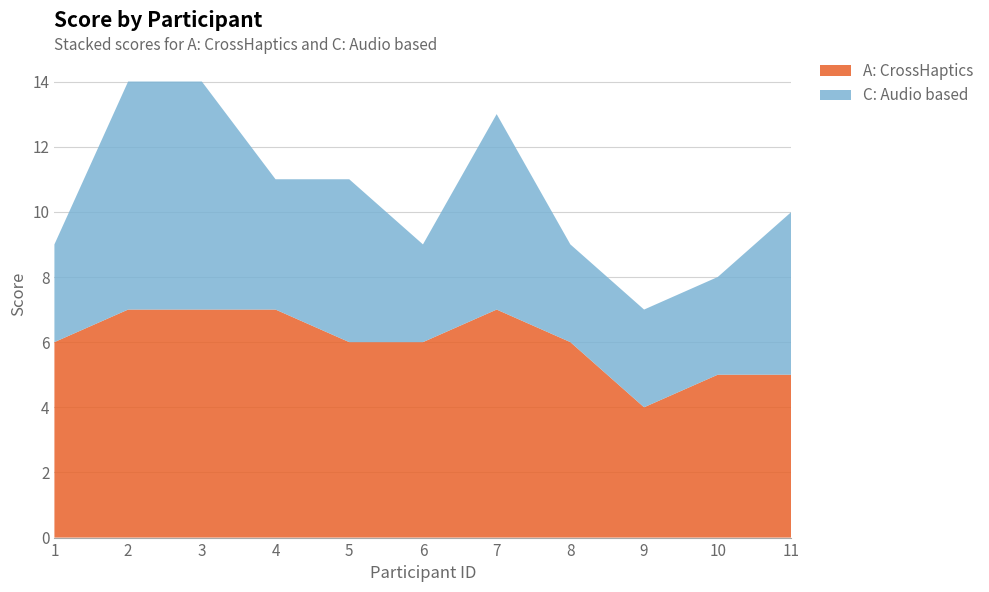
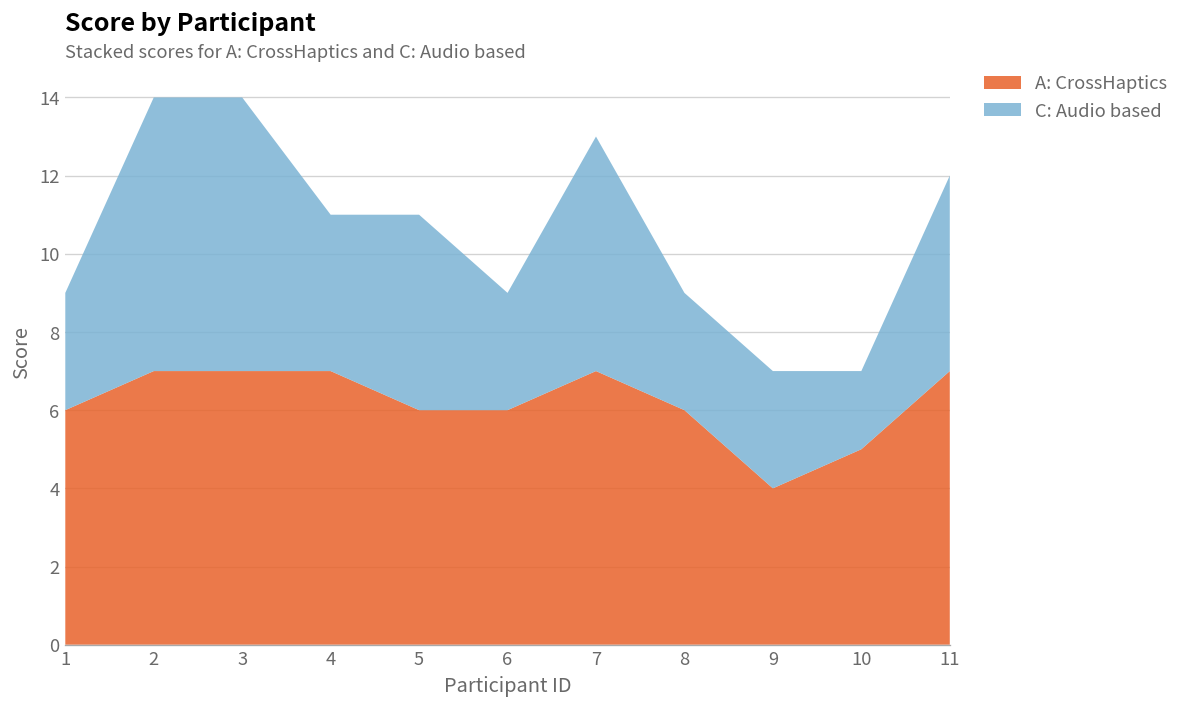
C: Audio based, 10: 3 -> 2
A: CrossHaptics, 11: 5 -> 7
